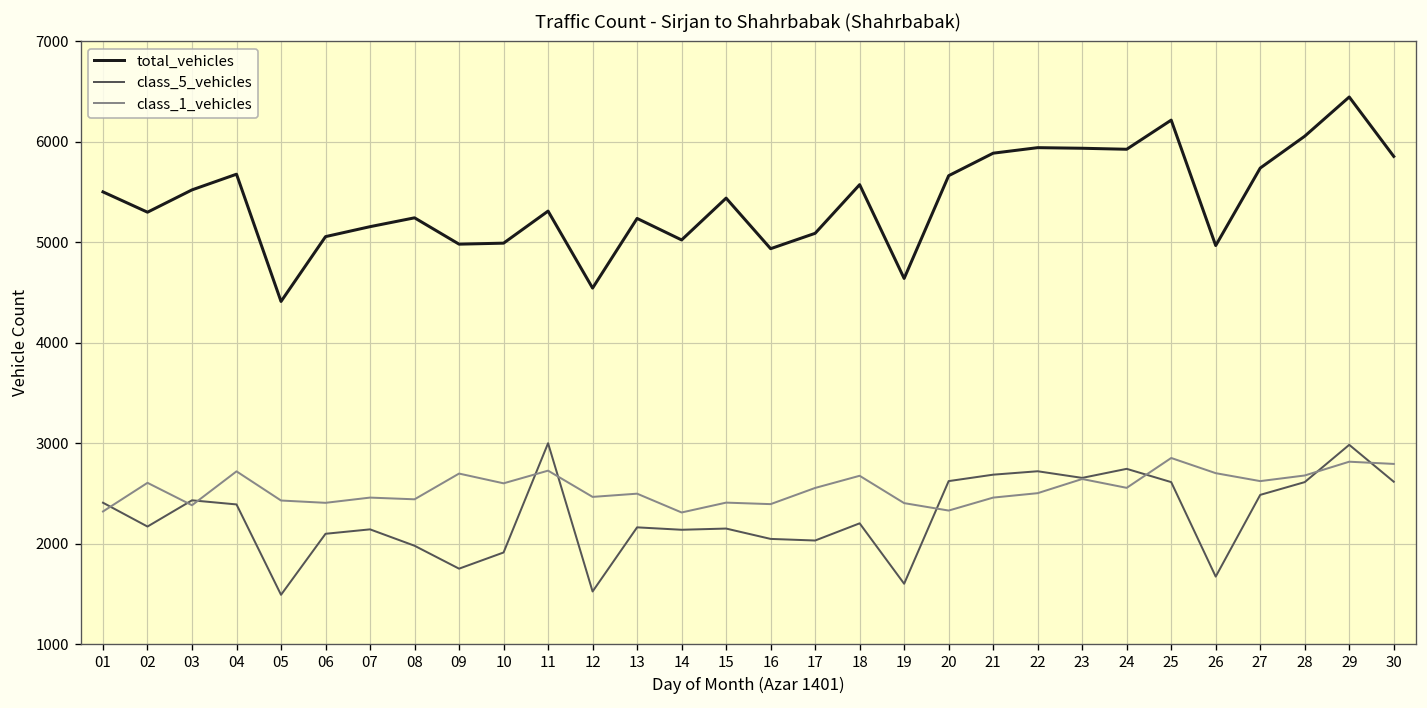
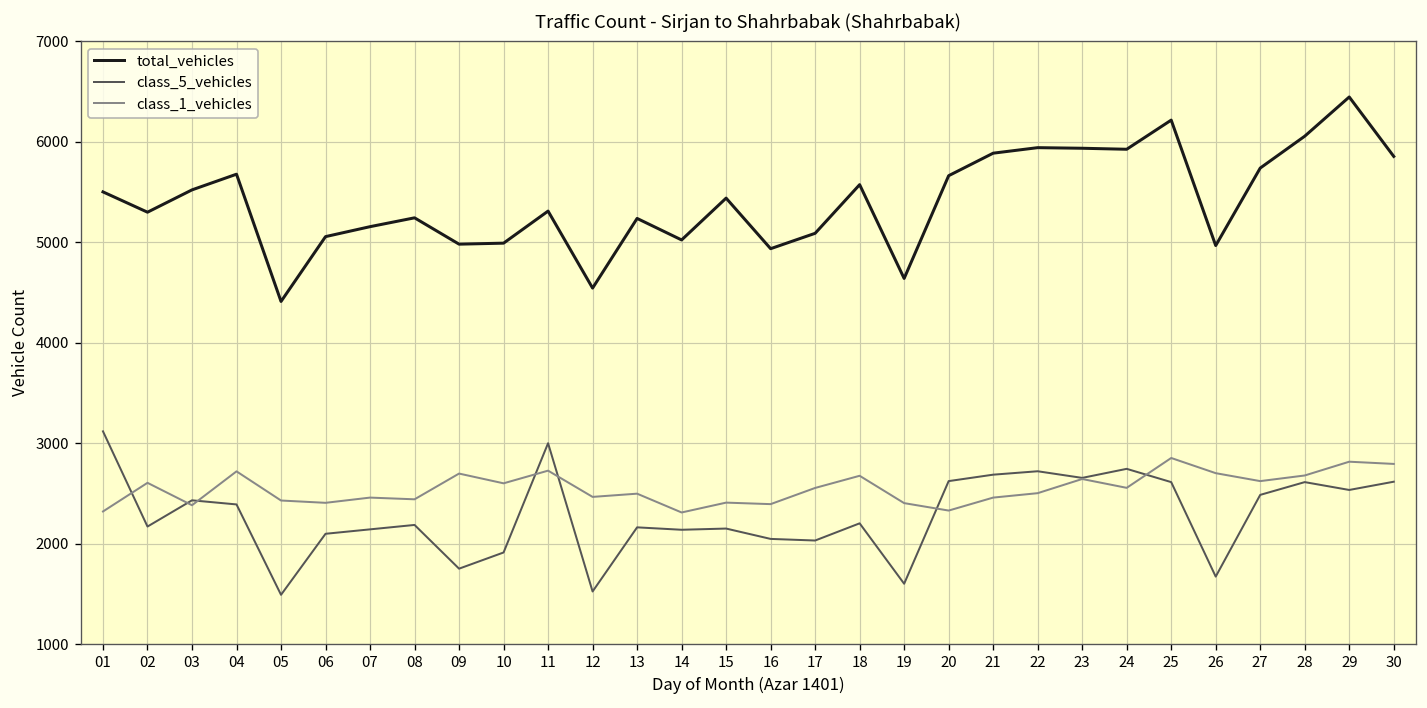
class_5_vehicles, 01: 2400 -> 3100
class_5_vehicles, 08: 2000 -> 2200
class_5_vehicles, 29: 3000 -> 2500
